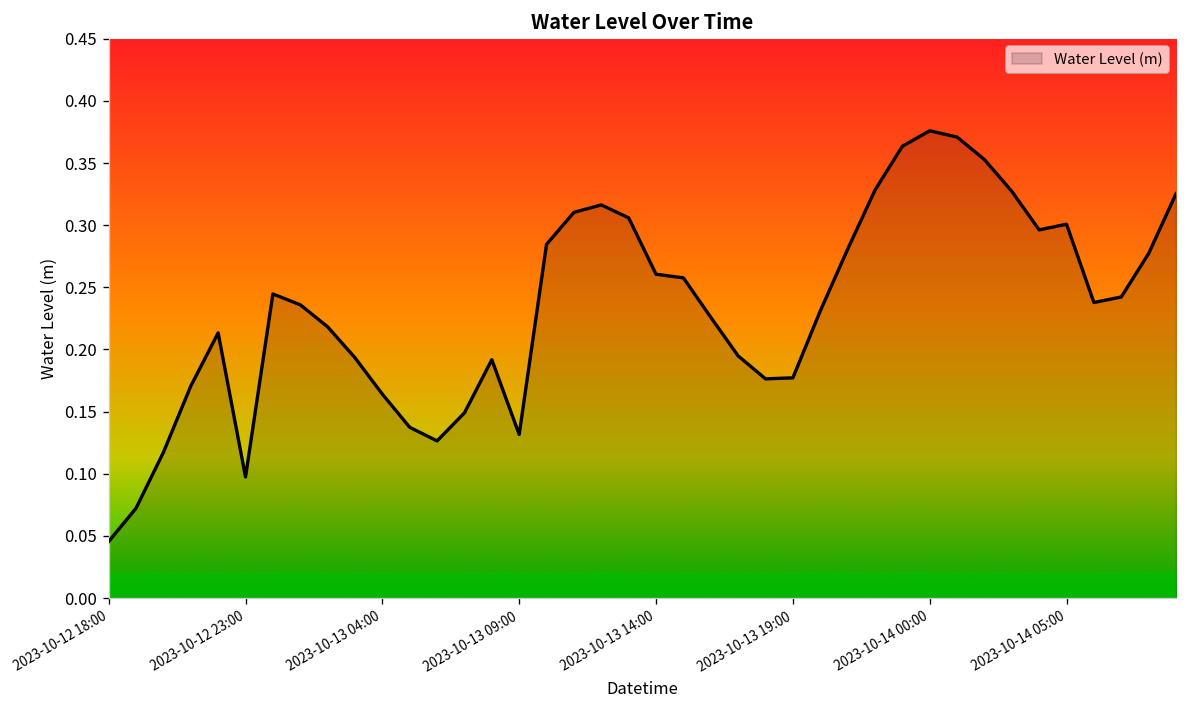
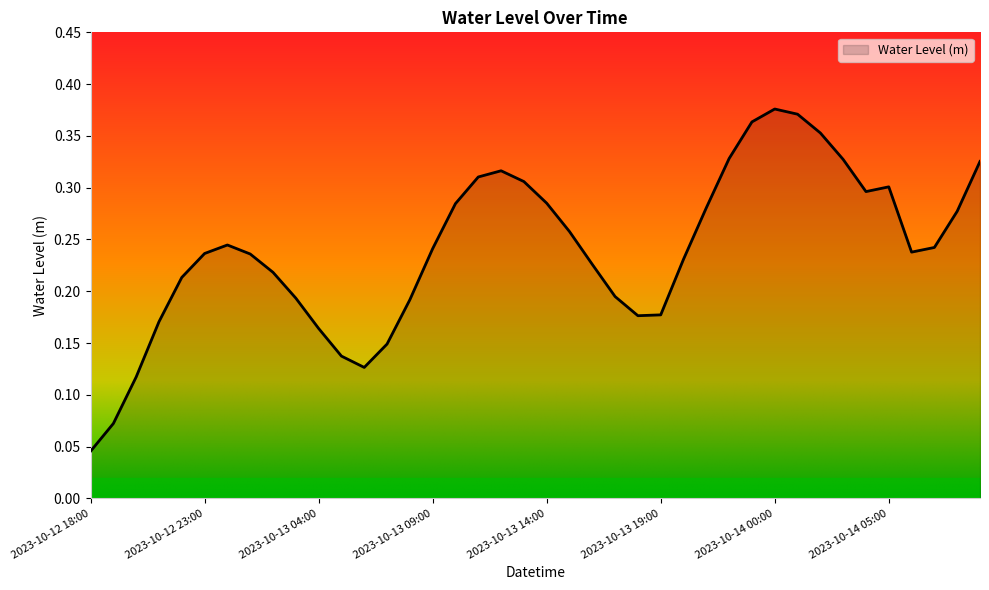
2023-10-12 23:00: 0.097 -> 0.236
2023-10-13 09:00: 0.132 -> 0.241
2023-10-13 14:00: 0.261 -> 0.285
